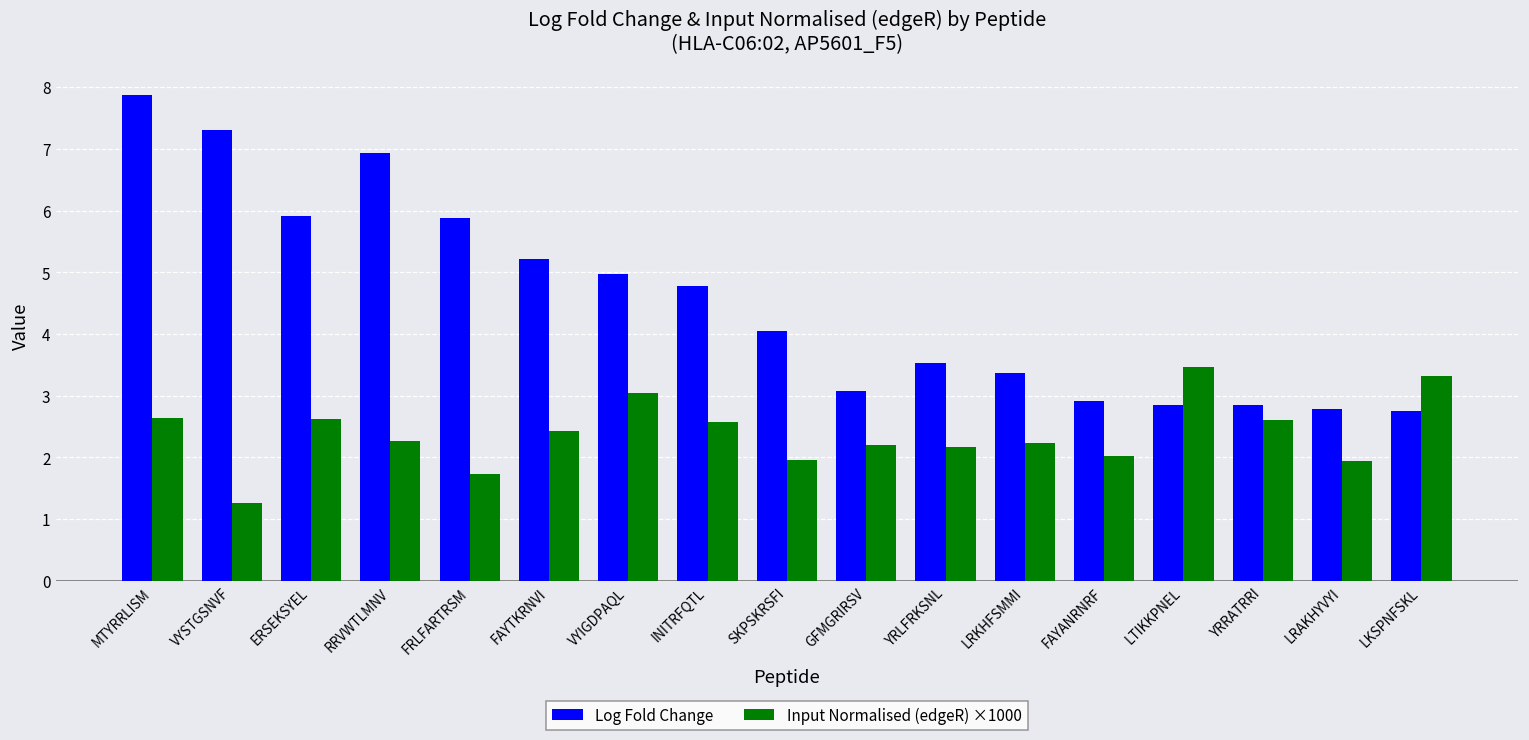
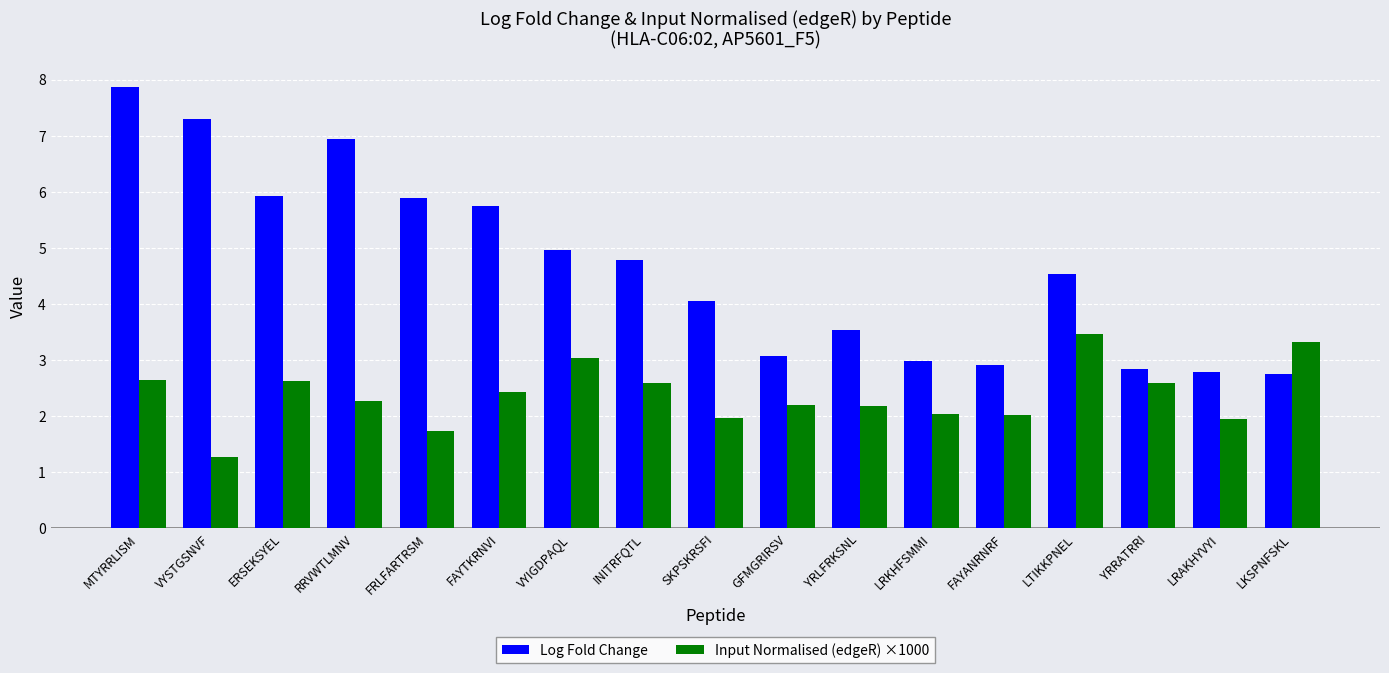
Log Fold Change, FAYTKRNVI: 5.2 -> 5.7
Log Fold Change, LRKHFSMMI: 3.4 -> 3.0
Input Normalised (edgeR) ×1000, LRKHFSMMI: 2.2 -> 2.0
Log Fold Change, LTIKKPNEL: 2.8 -> 4.5
